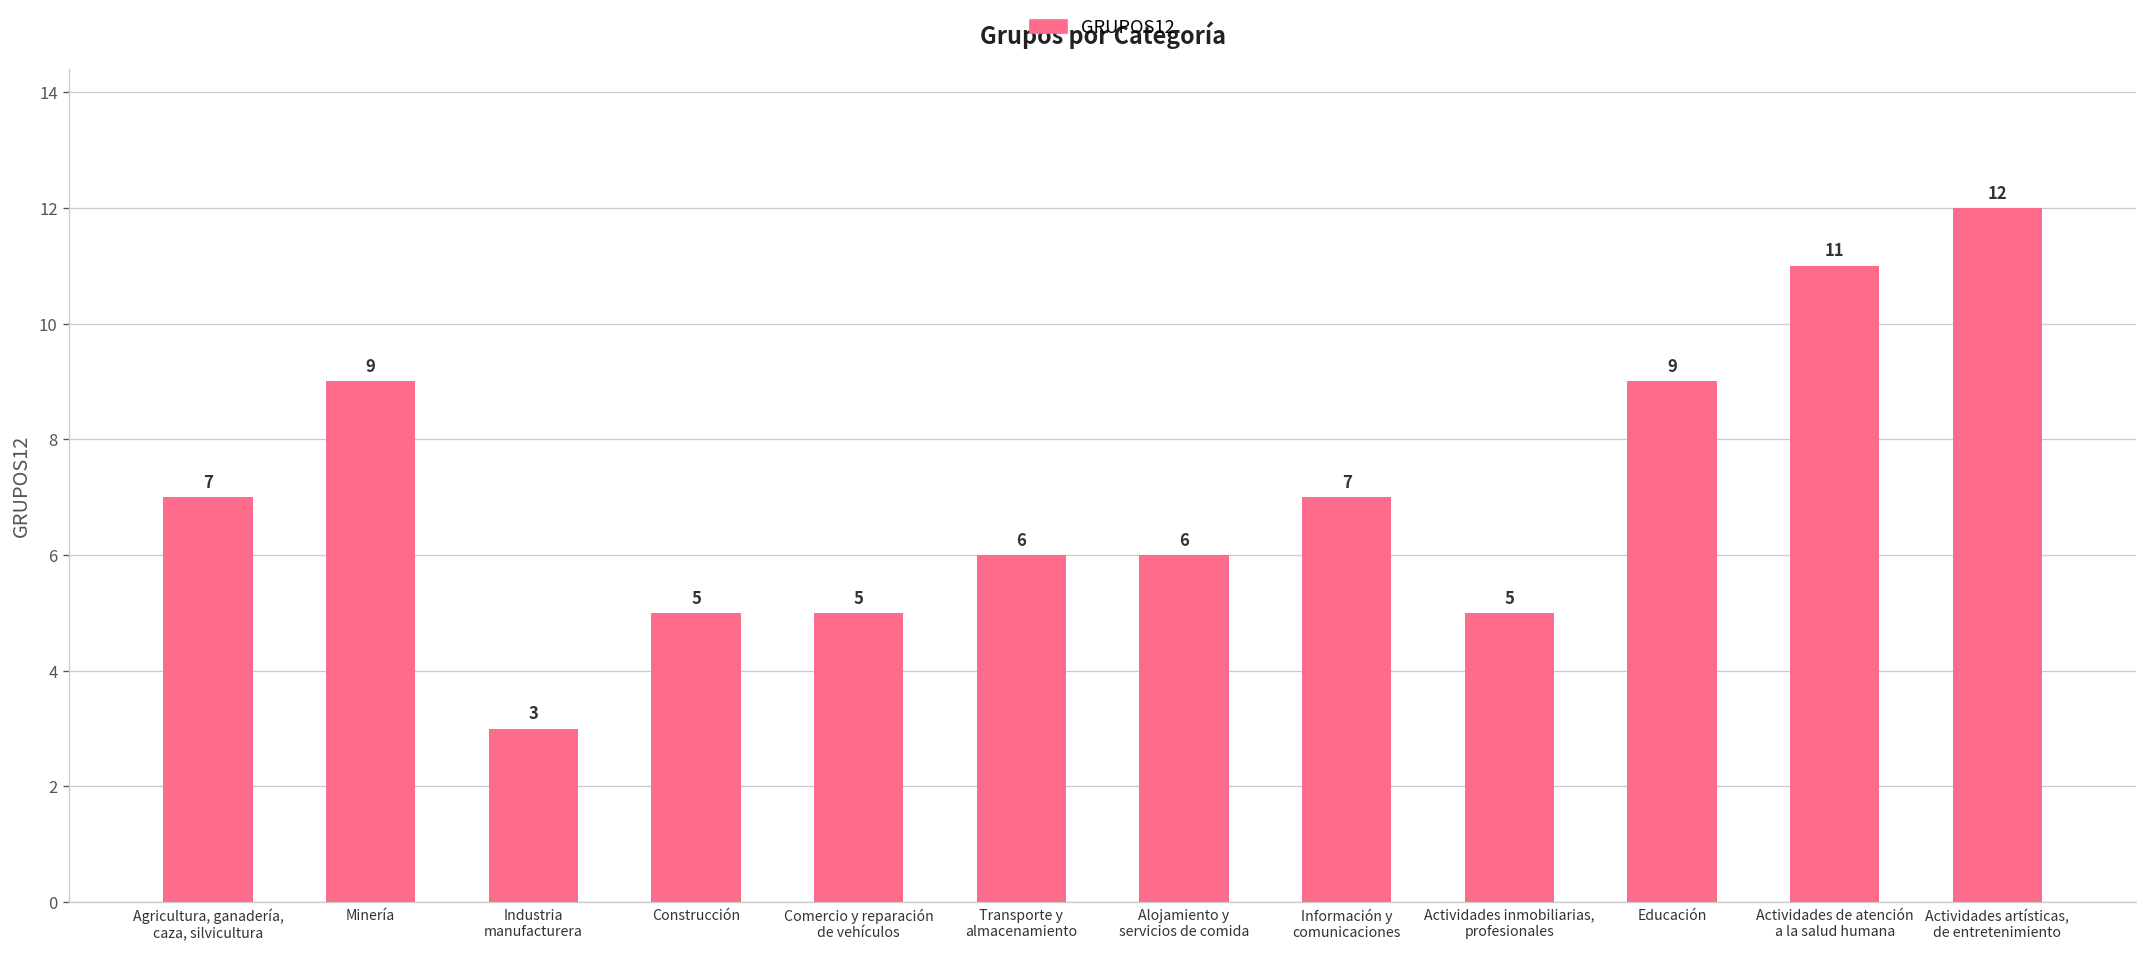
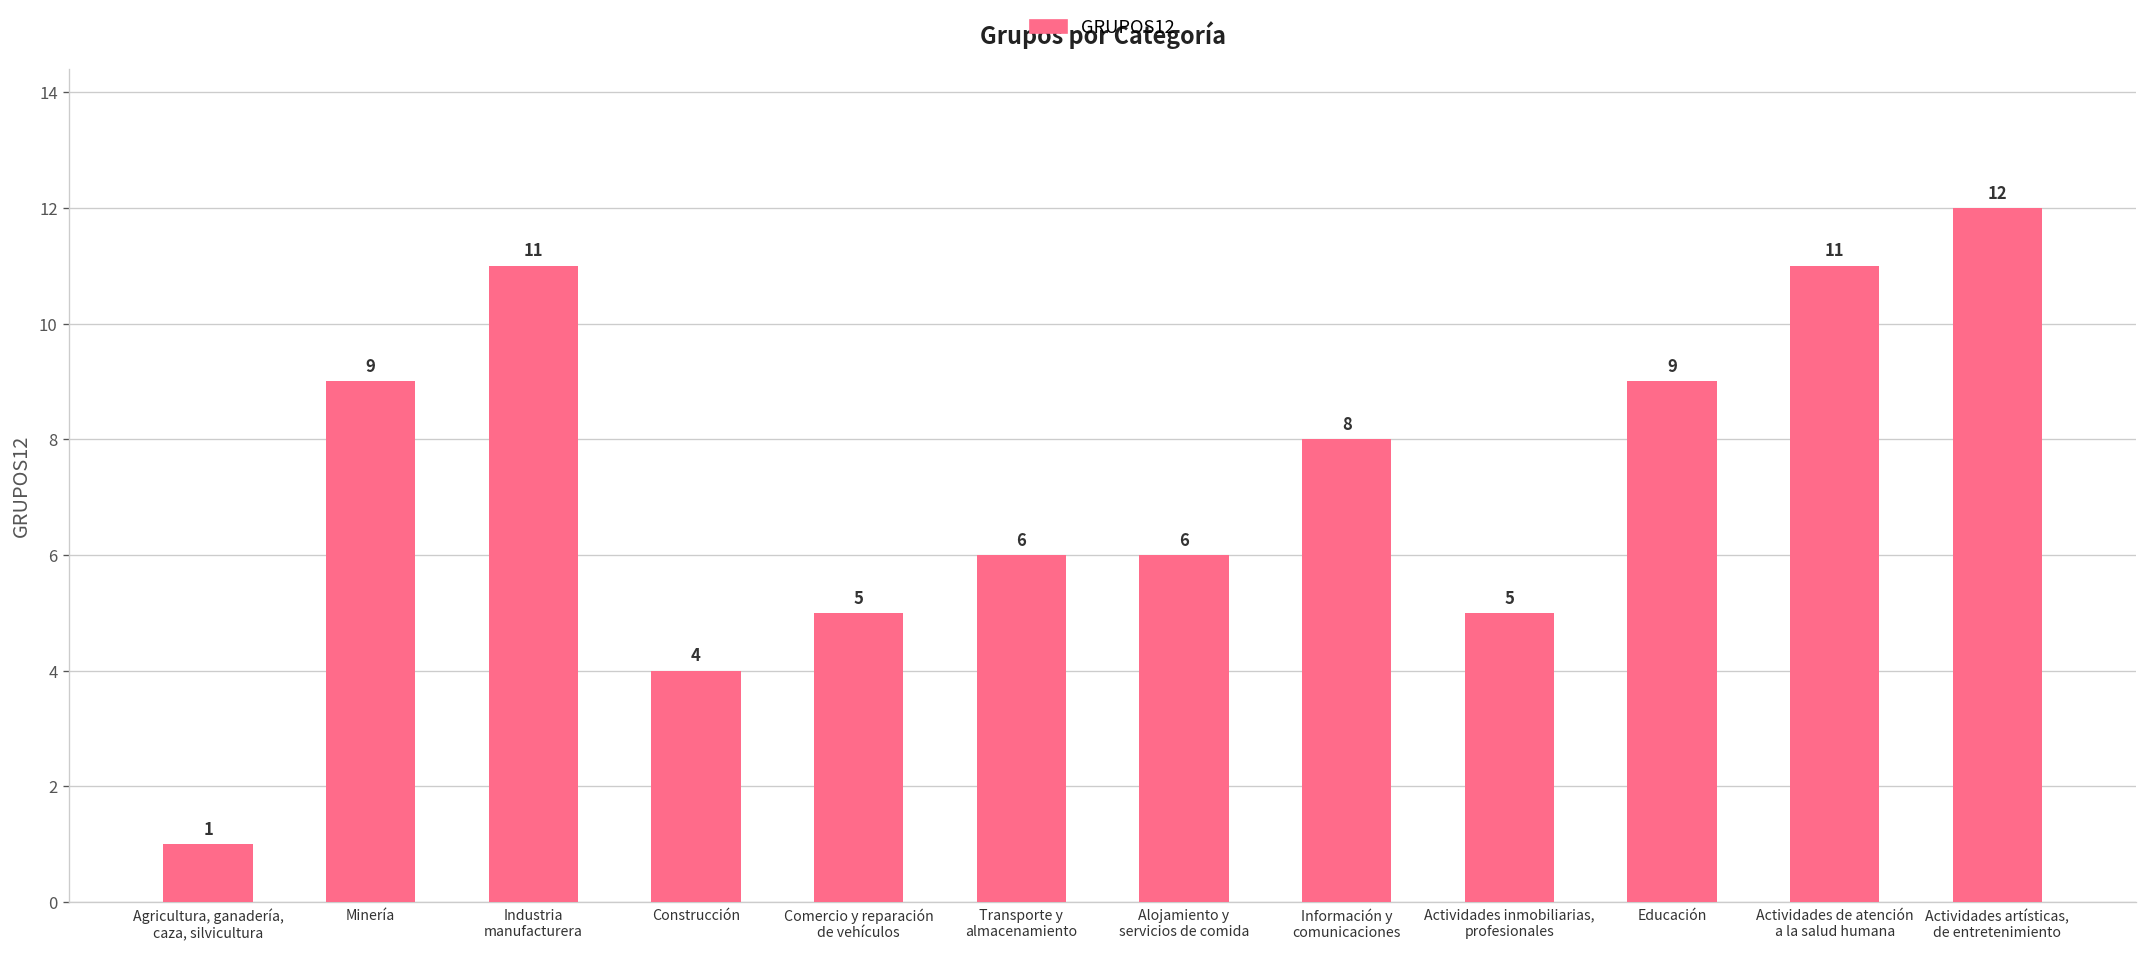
Agricultura, ganadería, caza, silvicultura: 7 -> 1
Industria manufacturera: 3 -> 11
Construcción: 5 -> 4
Información y comunicaciones: 7 -> 8
